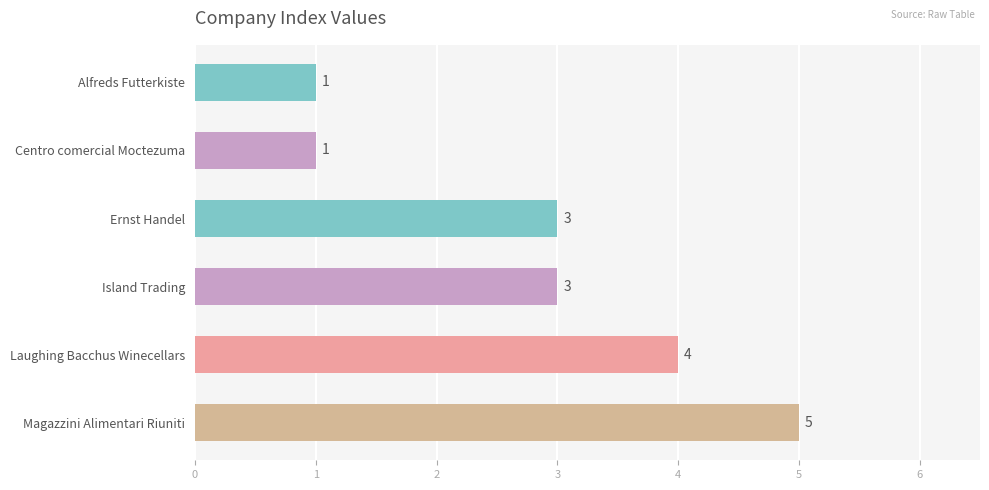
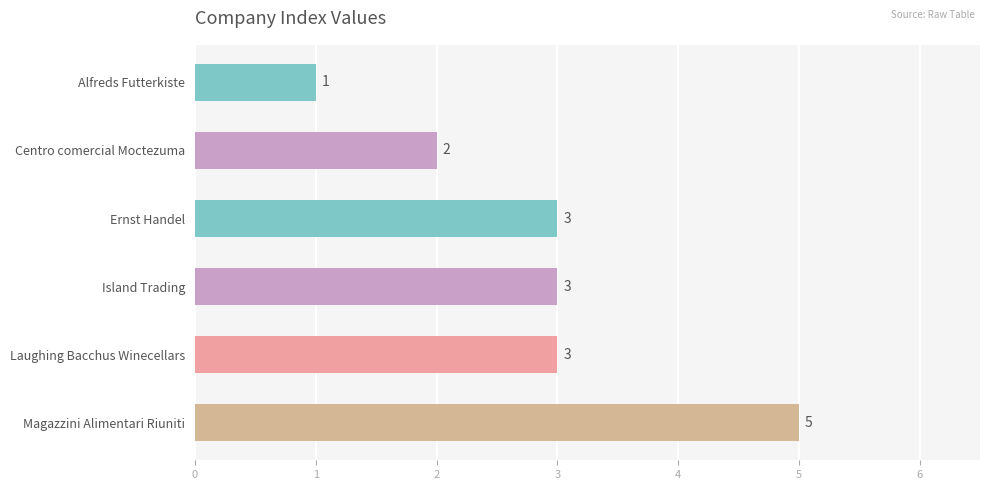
Centro comercial Moctezuma: 1 -> 2
Laughing Bacchus Winecellars: 4 -> 3
